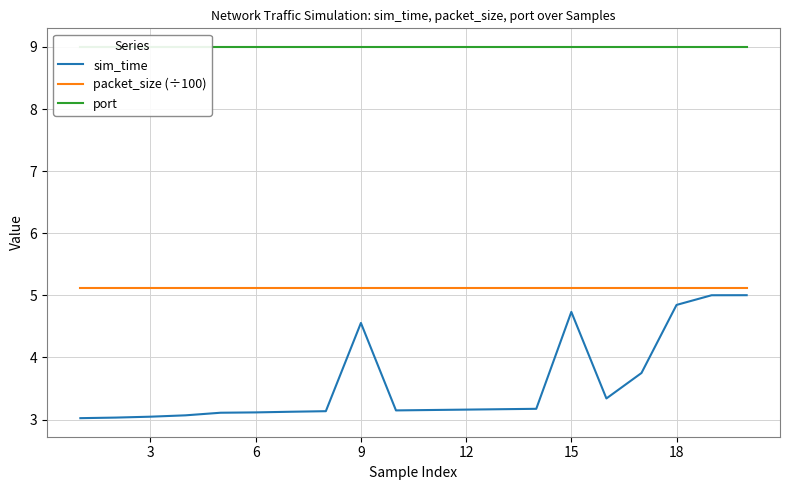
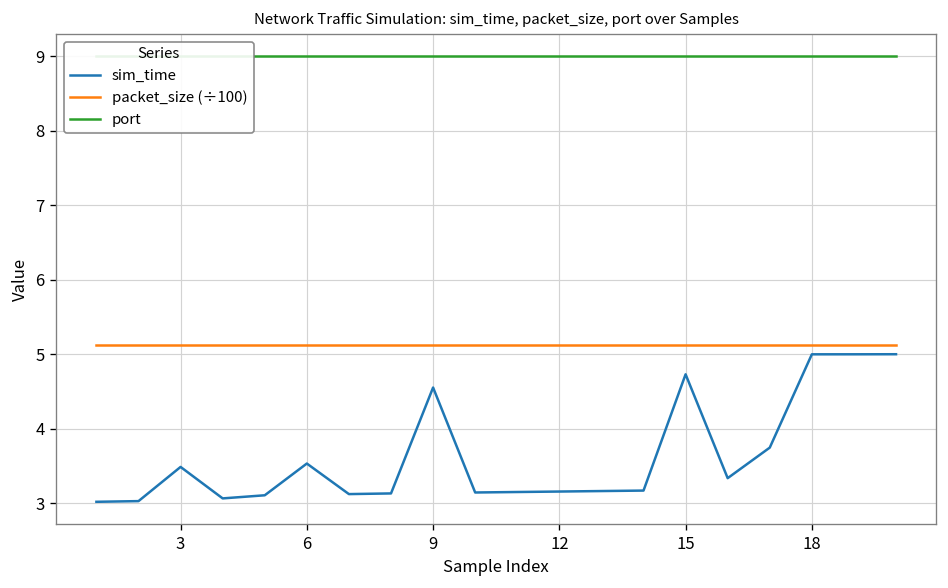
sim_time, 3: 3.0 -> 3.5
sim_time, 6: 3.1 -> 3.5
sim_time, 18: 4.8 -> 5.0
